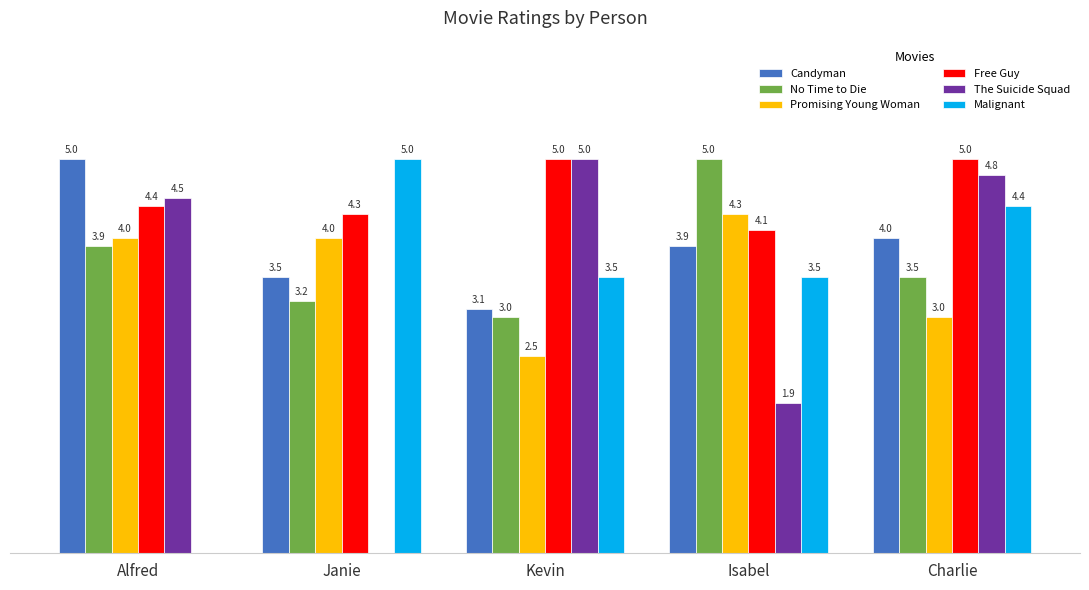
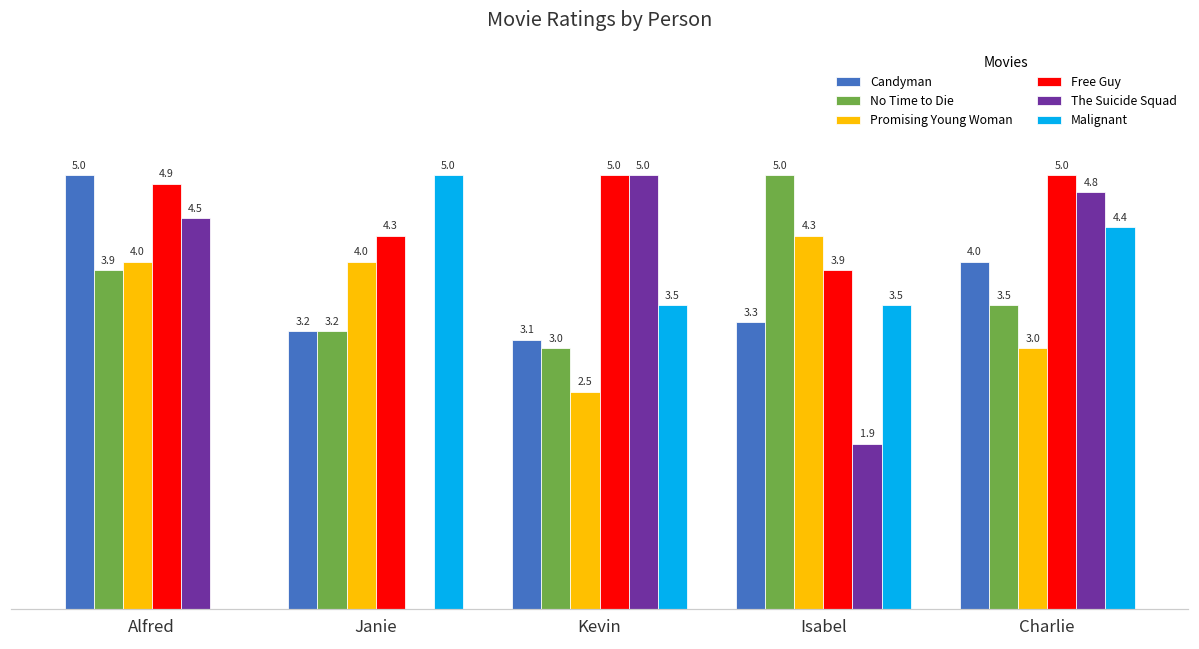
Free Guy, Alfred: 4.4 -> 4.9
Candyman, Janie: 3.5 -> 3.2
Candyman, Isabel: 3.9 -> 3.3
Free Guy, Isabel: 4.1 -> 3.9
